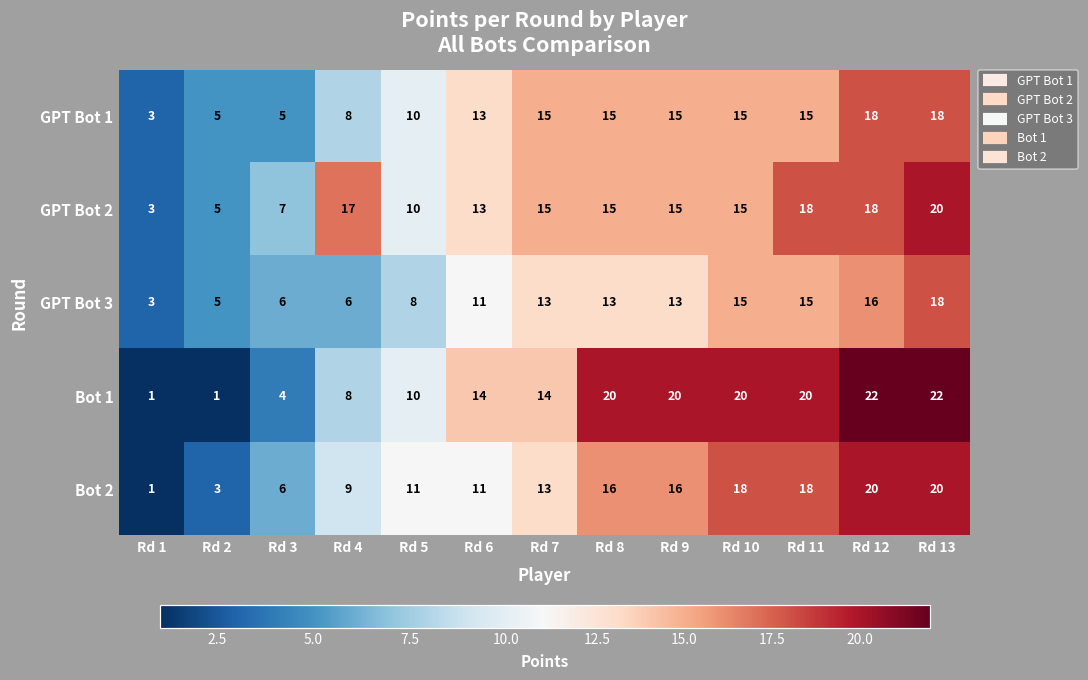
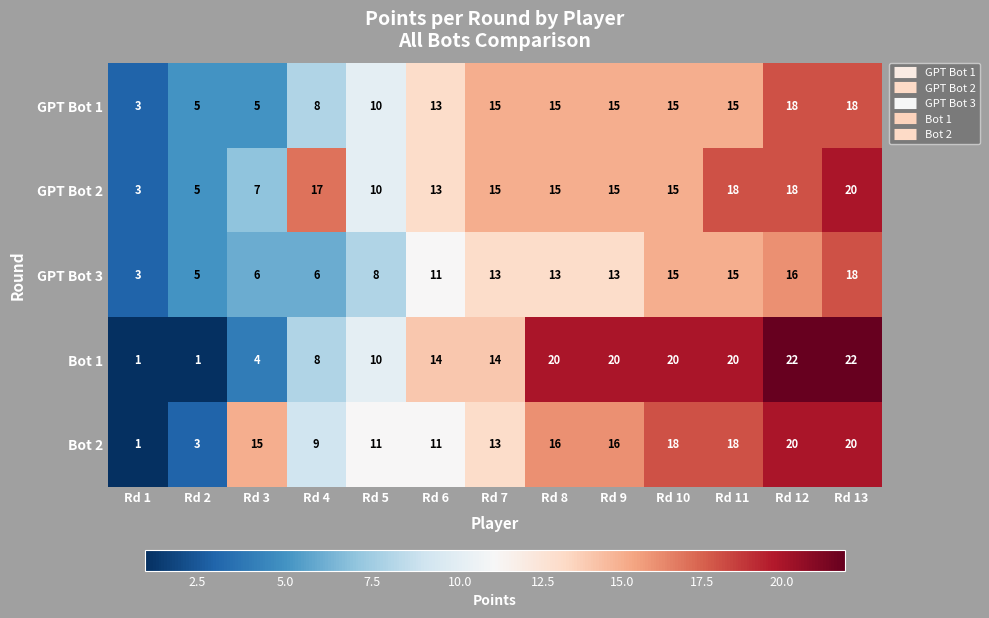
Bot 2, Rd 3: 6 -> 15
